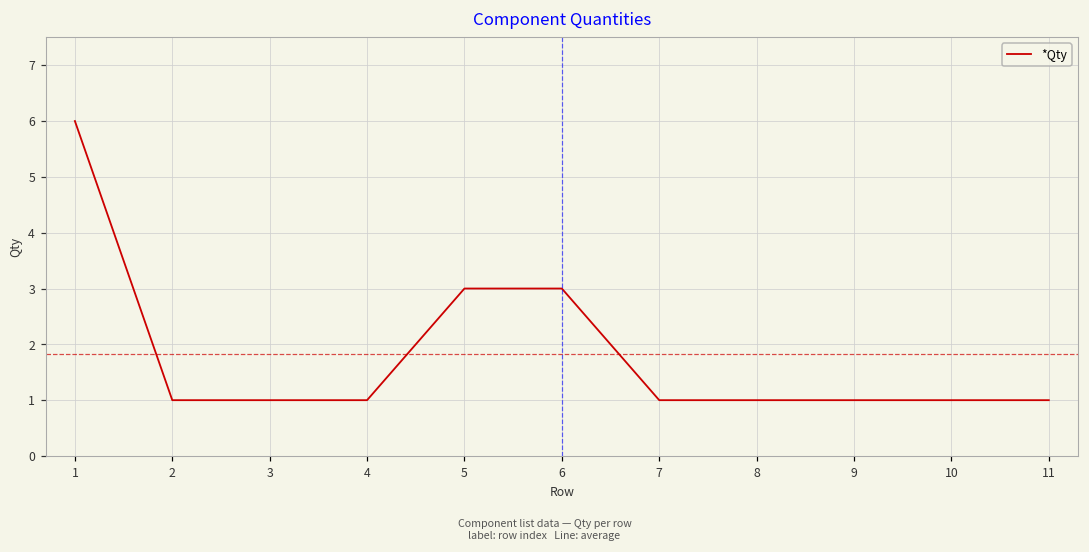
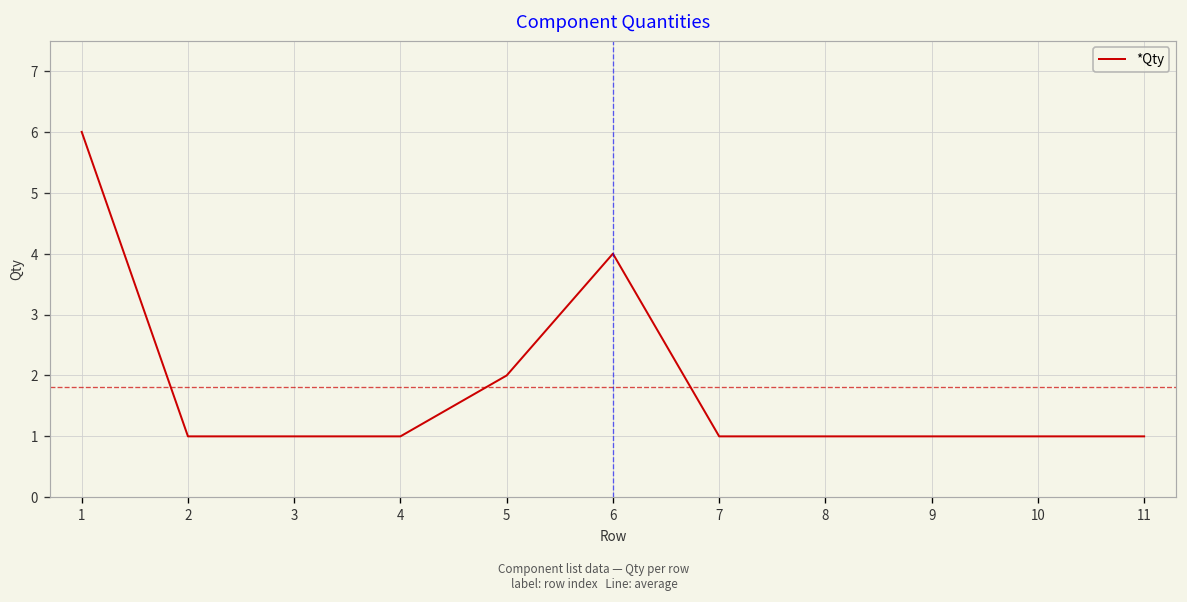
5: 3 -> 2
6: 3 -> 4
